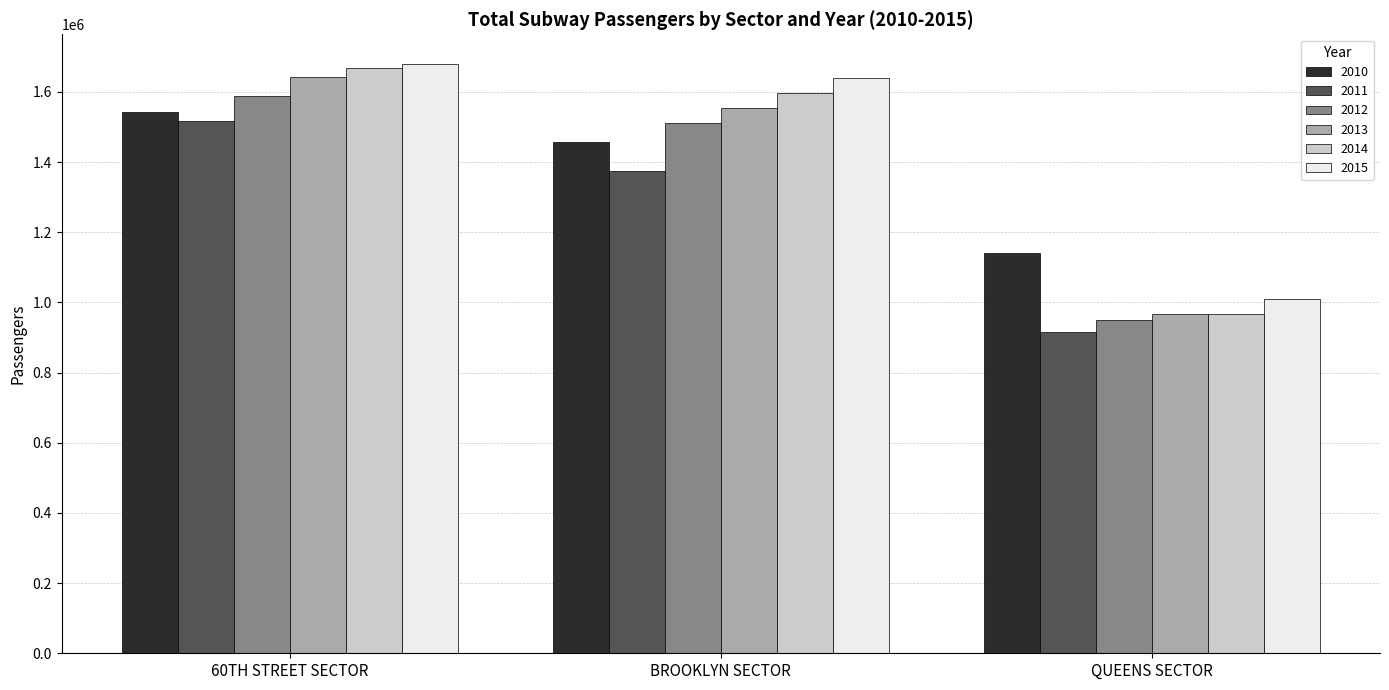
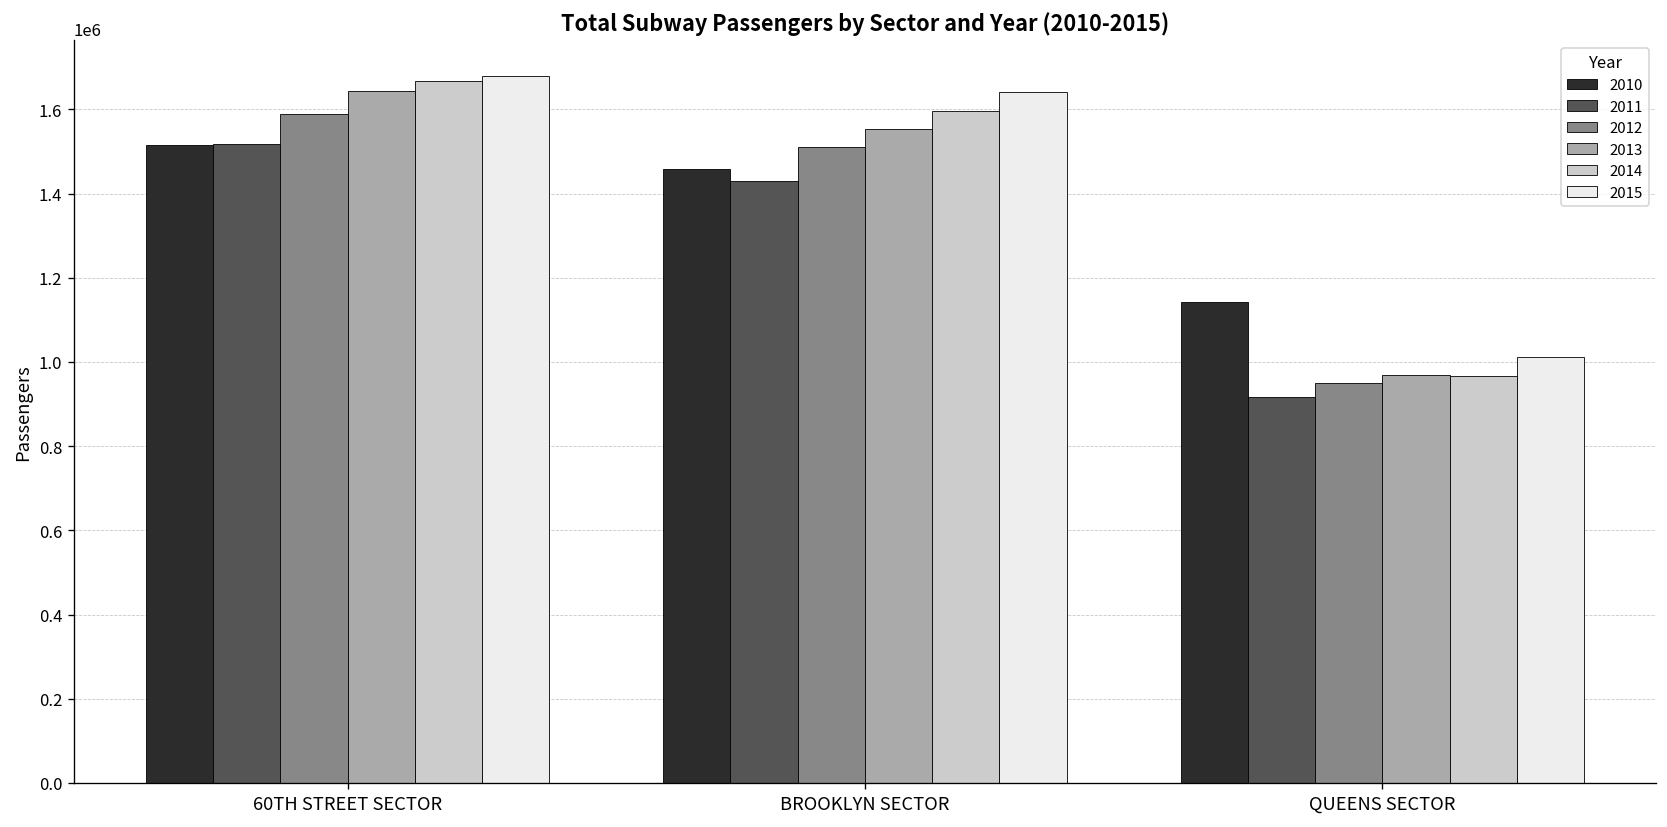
2010, 60TH STREET SECTOR: 1540000 -> 1520000
2011, BROOKLYN SECTOR: 1370000 -> 1430000
